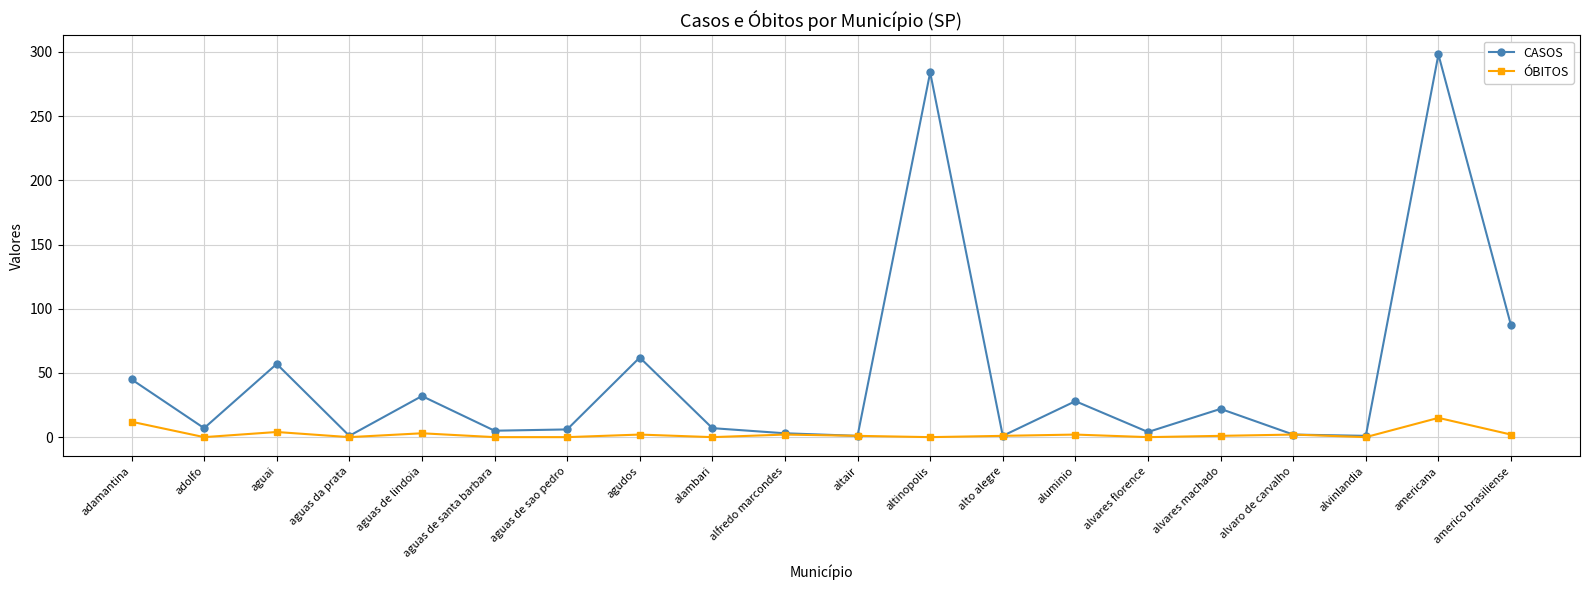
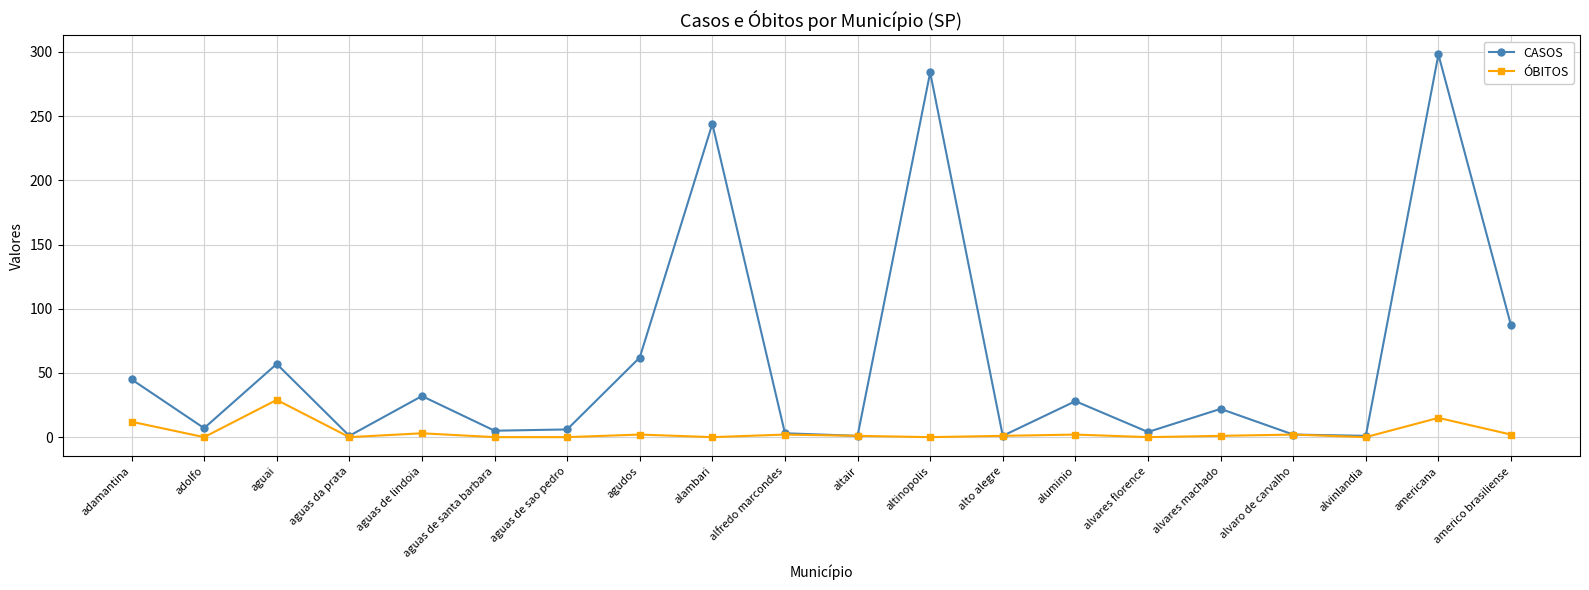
ÓBITOS, aguai: 4 -> 29
CASOS, alambari: 7 -> 244
